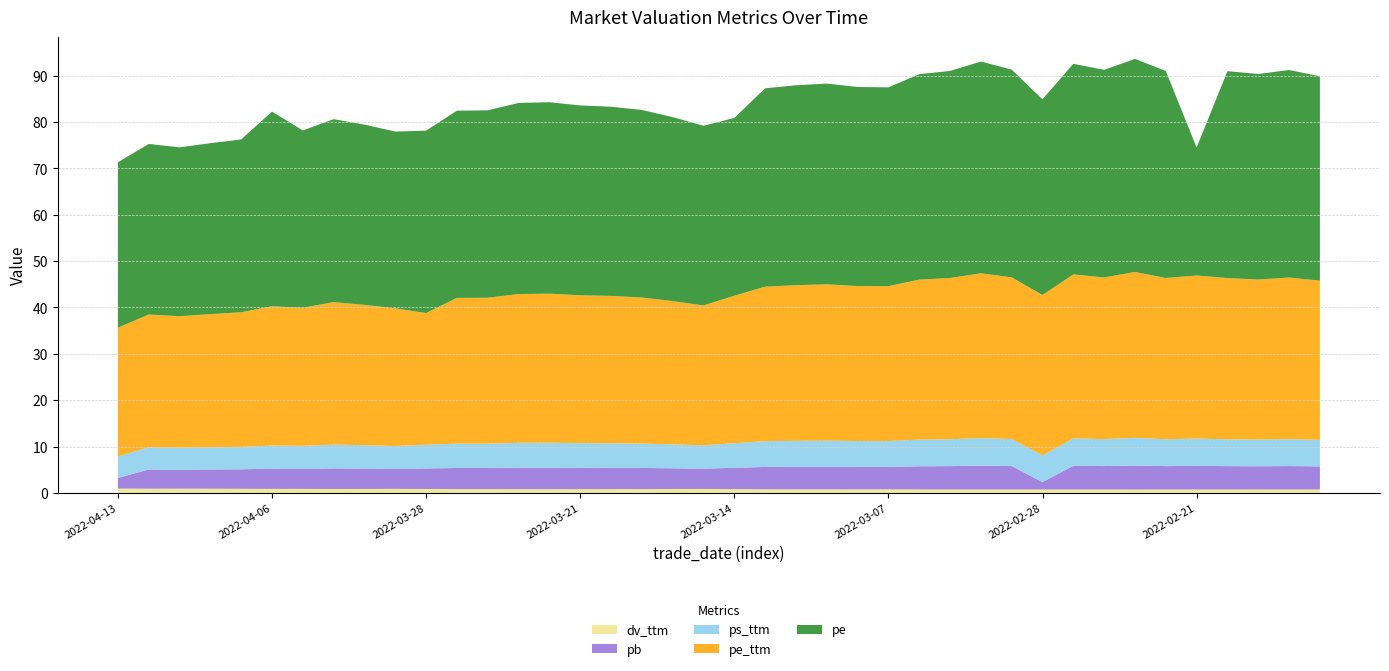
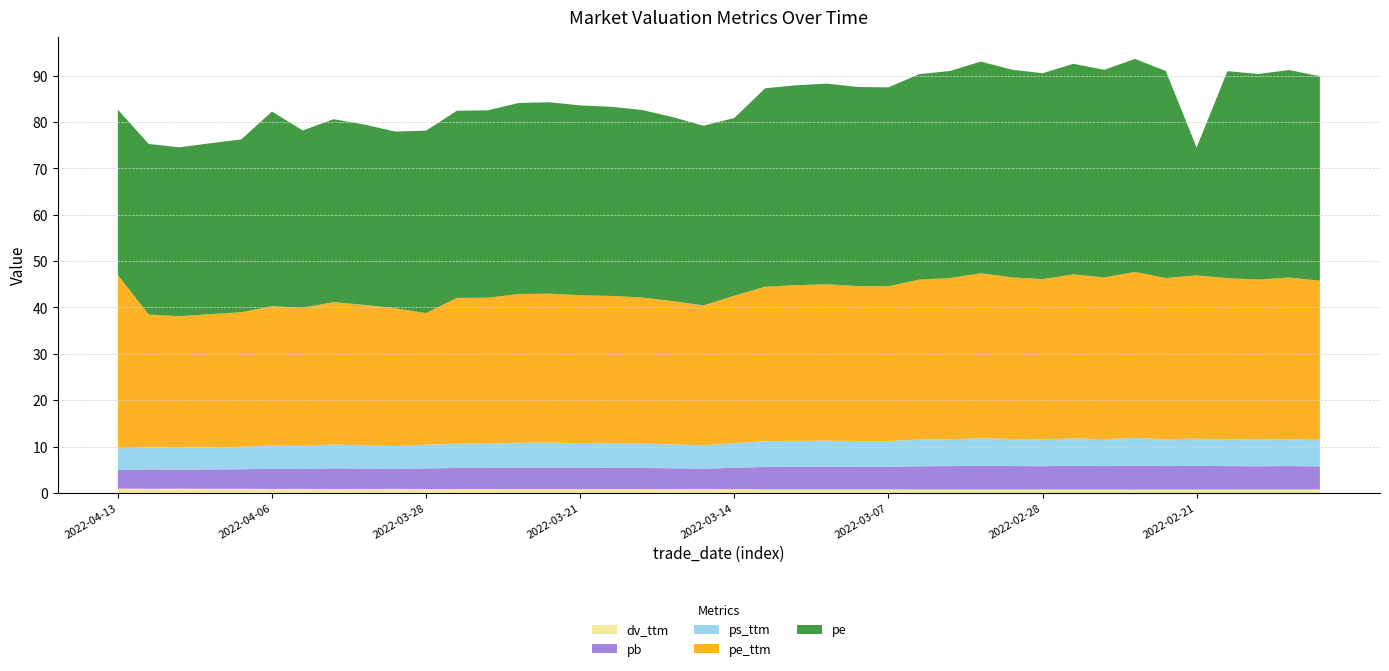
pb, 2022-04-13: 2 -> 4
pe_ttm, 2022-04-13: 28 -> 37
pb, 2022-02-28: 2 -> 5
pe, 2022-02-28: 42 -> 44
